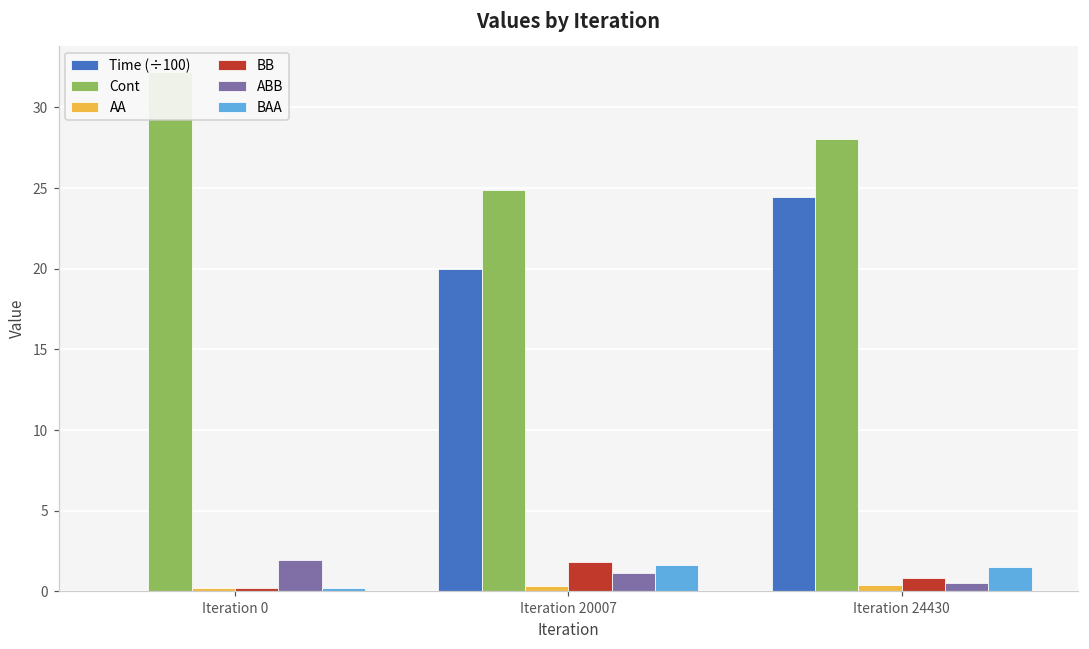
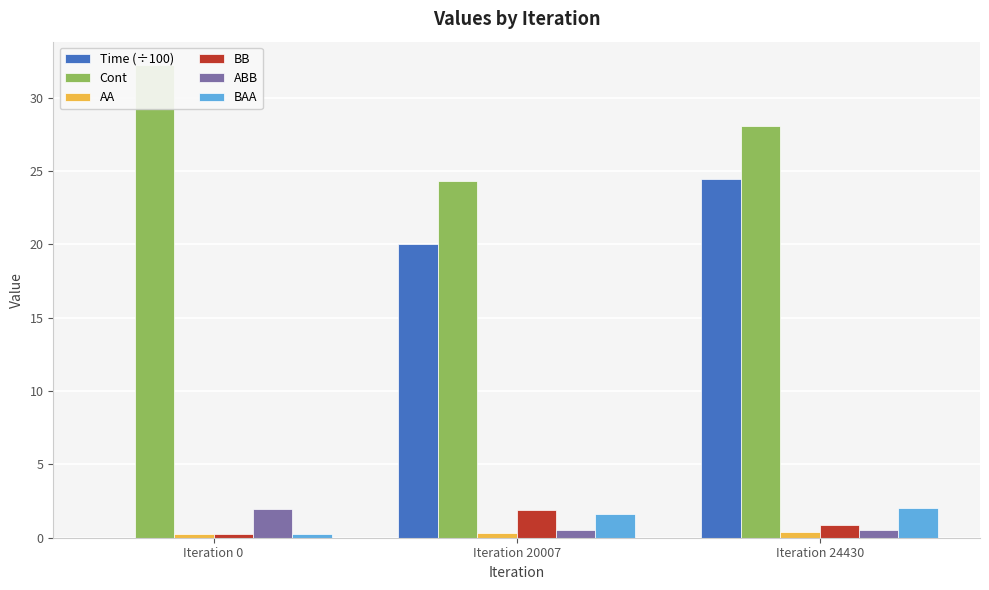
Cont, Iteration 20007: 24.9 -> 24.3
ABB, Iteration 20007: 1.1 -> 0.5
BAA, Iteration 24430: 1.5 -> 2.0
